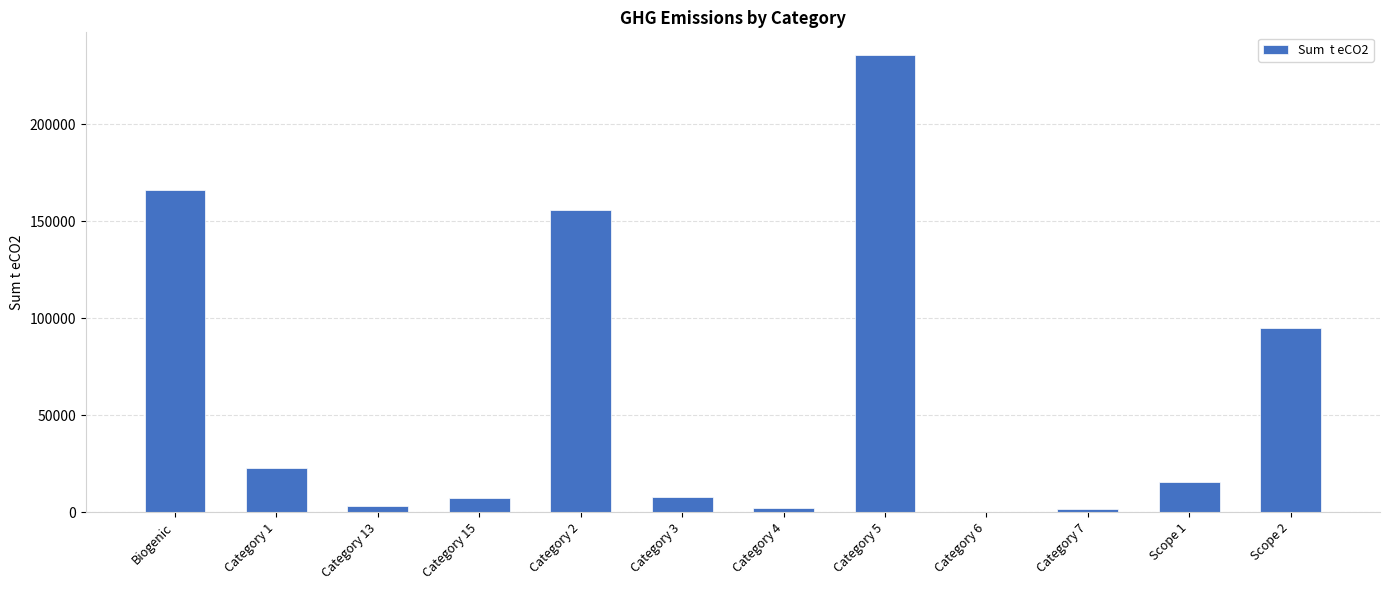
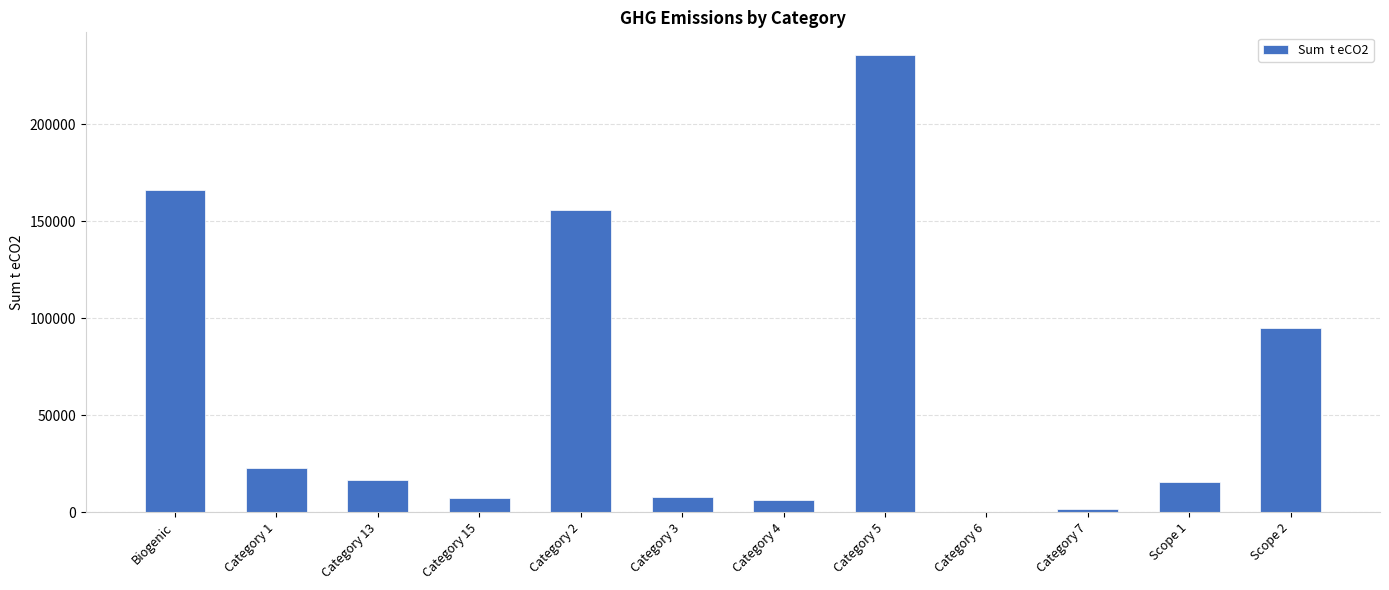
Category 13: 3000 -> 16000
Category 4: 2000 -> 6000
